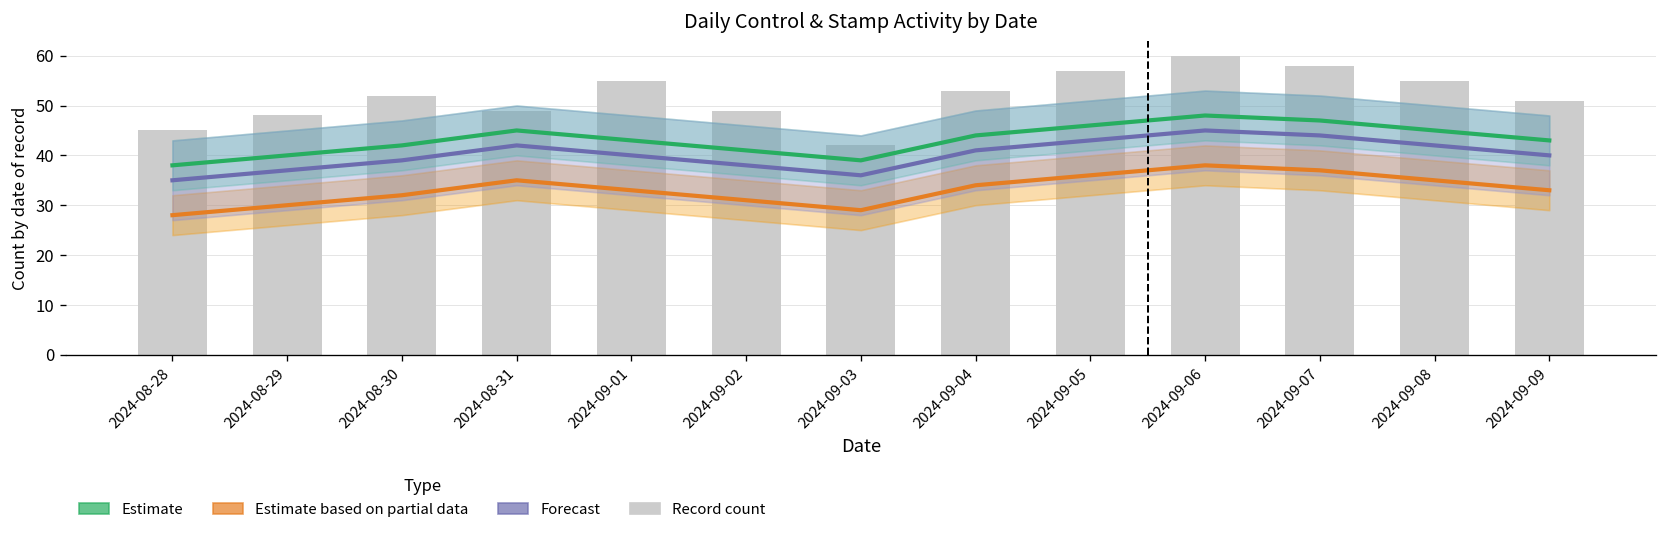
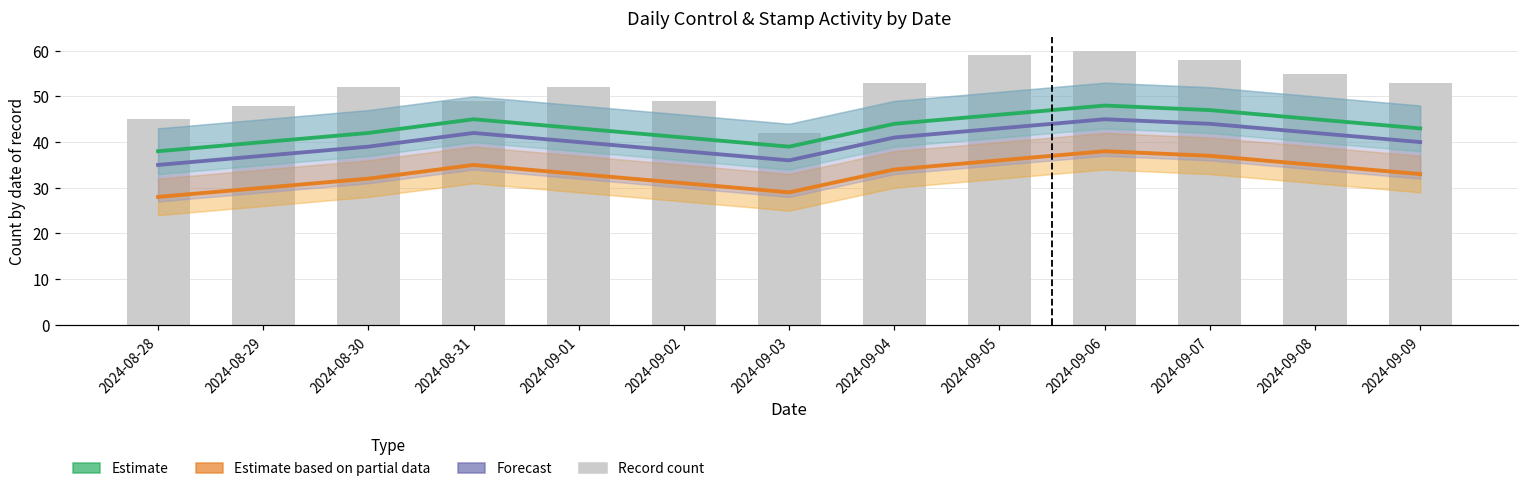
Record count, 2024-09-01: 55 -> 52
Record count, 2024-09-05: 57 -> 59
Record count, 2024-09-09: 51 -> 53
